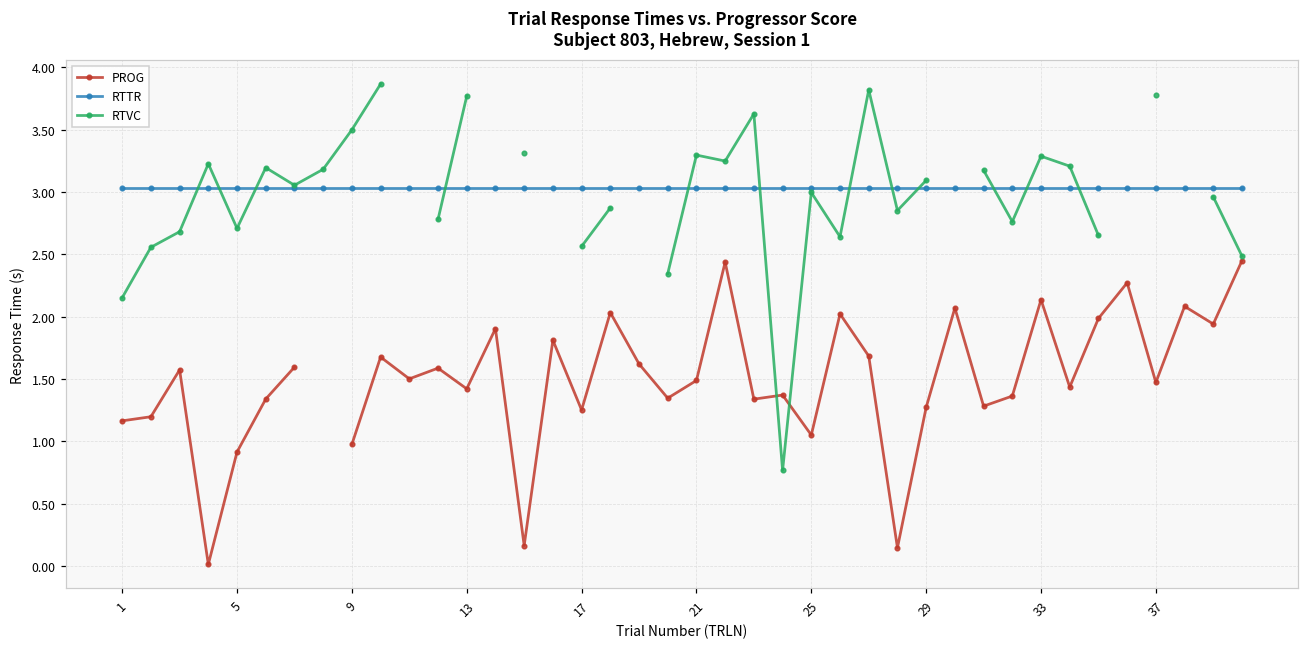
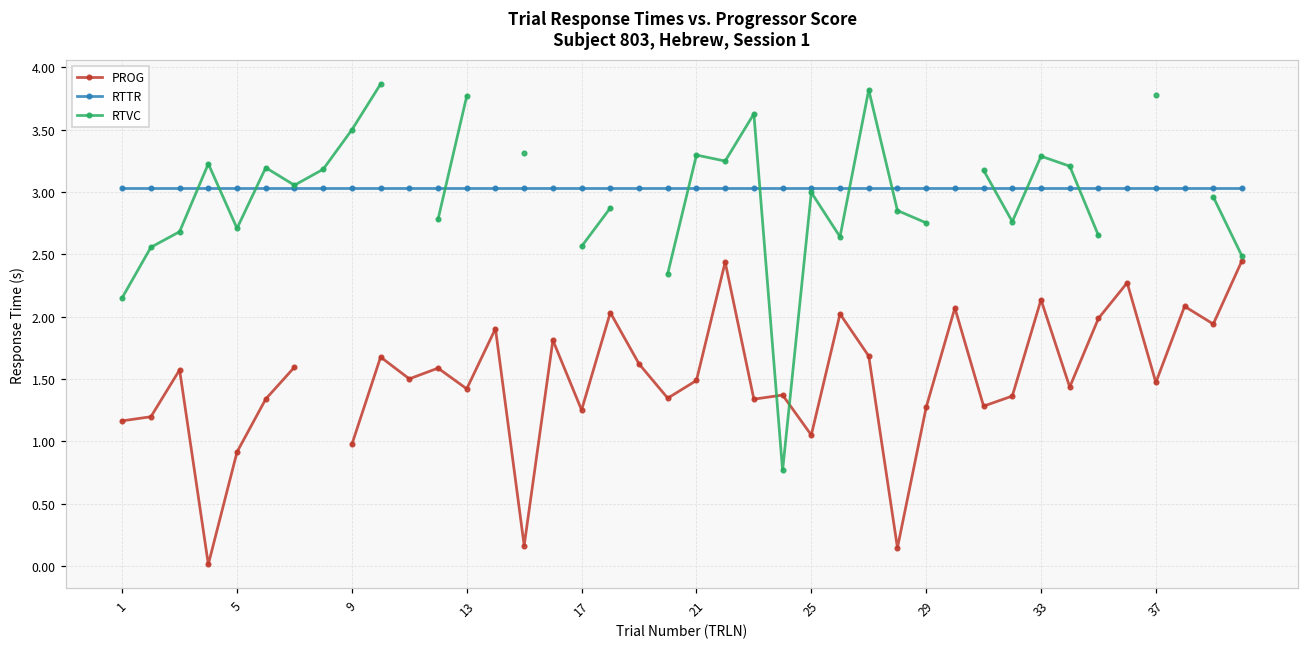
RTVC, 29: 3.09 -> 2.75
